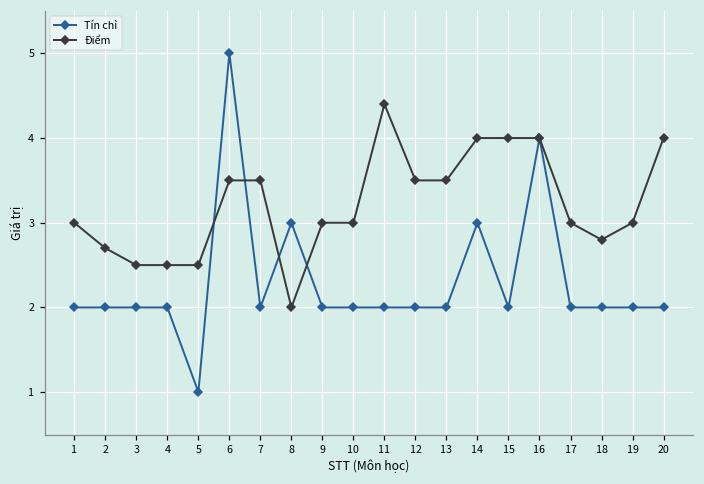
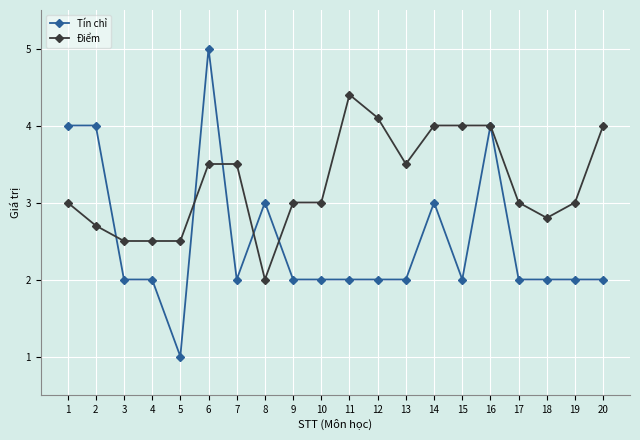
Tín chỉ, 1: 2 -> 4
Tín chỉ, 2: 2 -> 4
Điểm, 12: 3.5 -> 4.1
